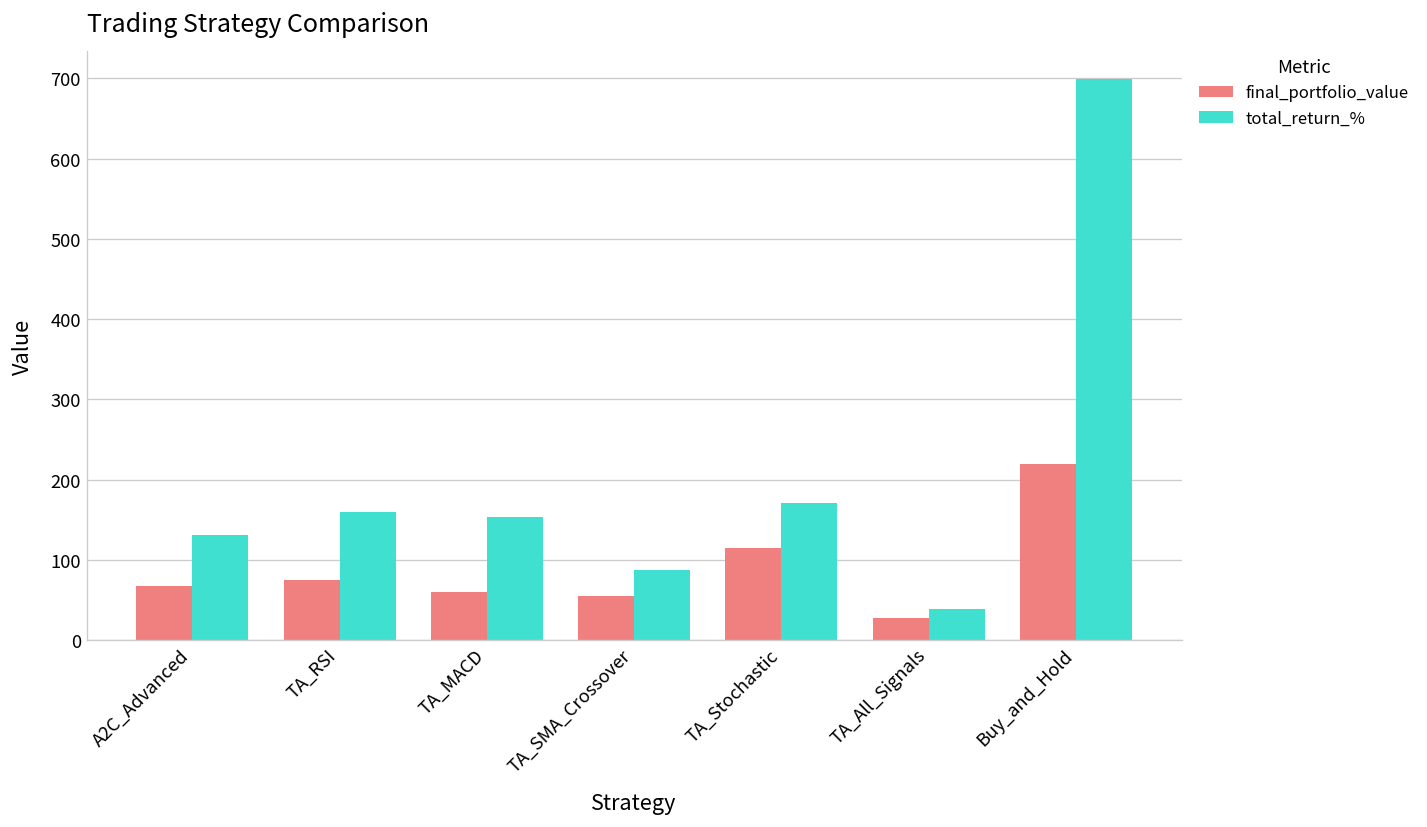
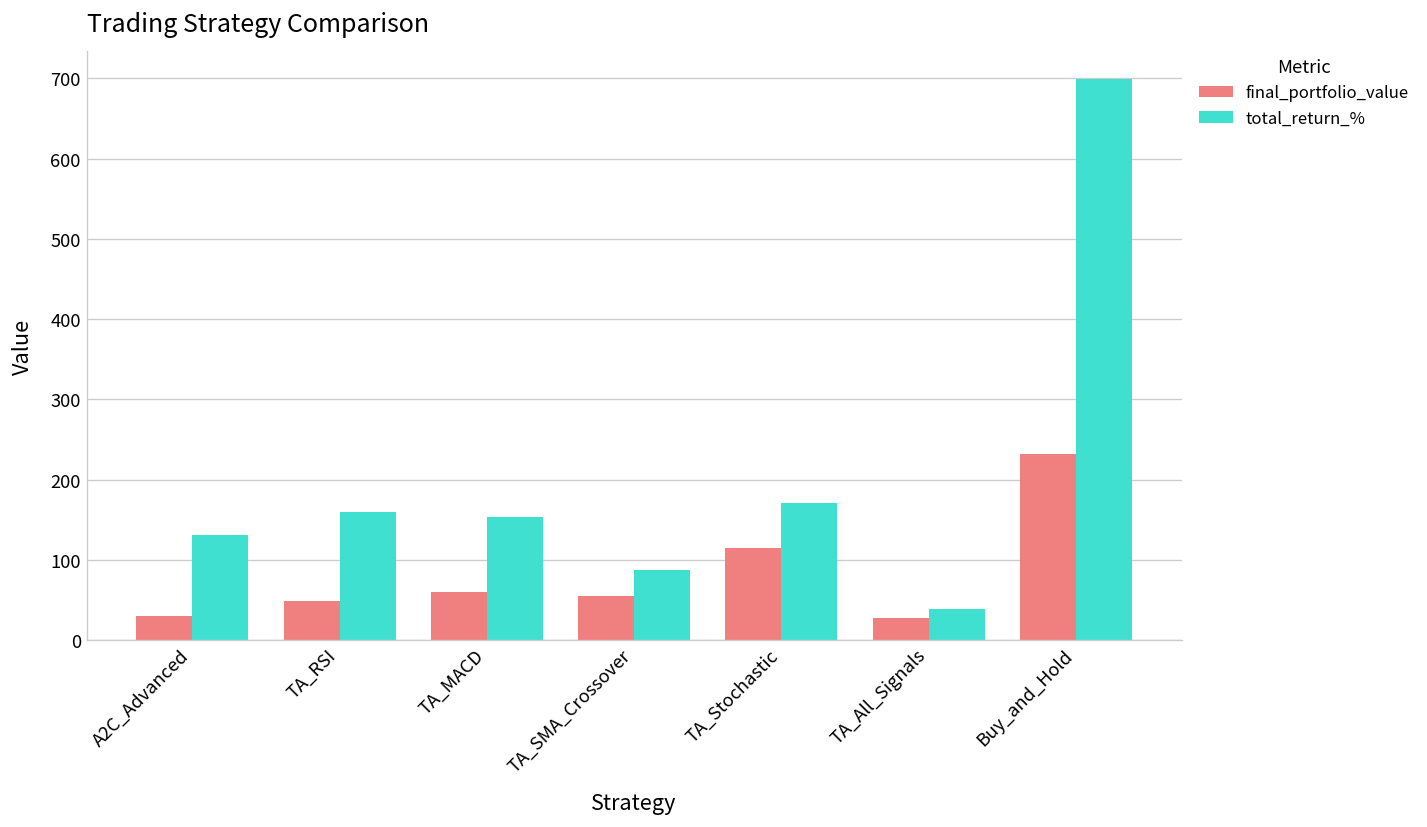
final_portfolio_value, A2C_Advanced: 70 -> 30
final_portfolio_value, TA_RSI: 80 -> 50
final_portfolio_value, Buy_and_Hold: 220 -> 230
